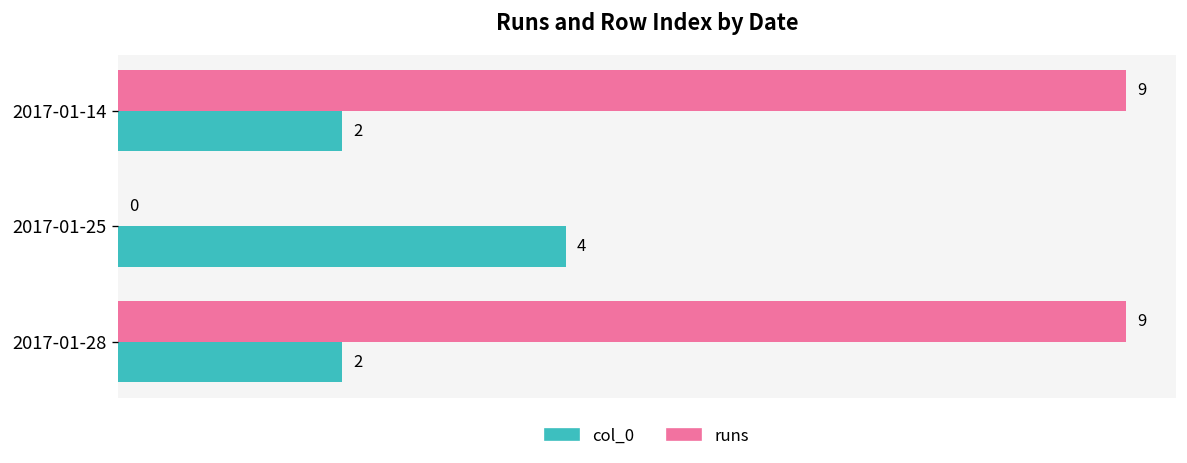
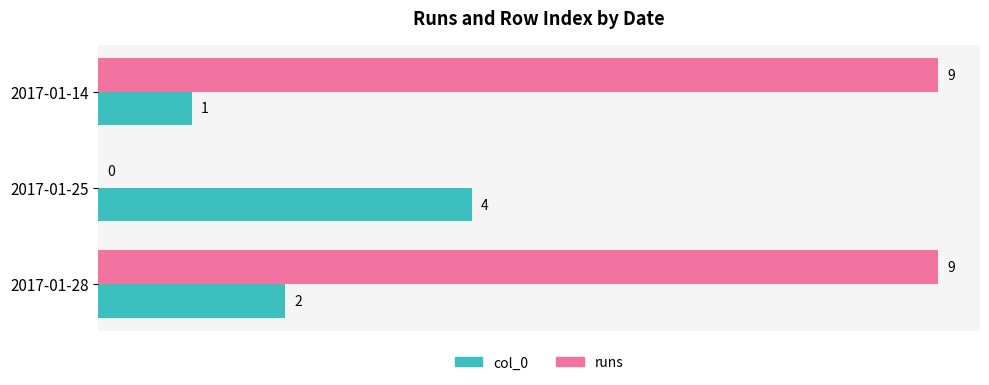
col_0, 2017-01-14: 2 -> 1
